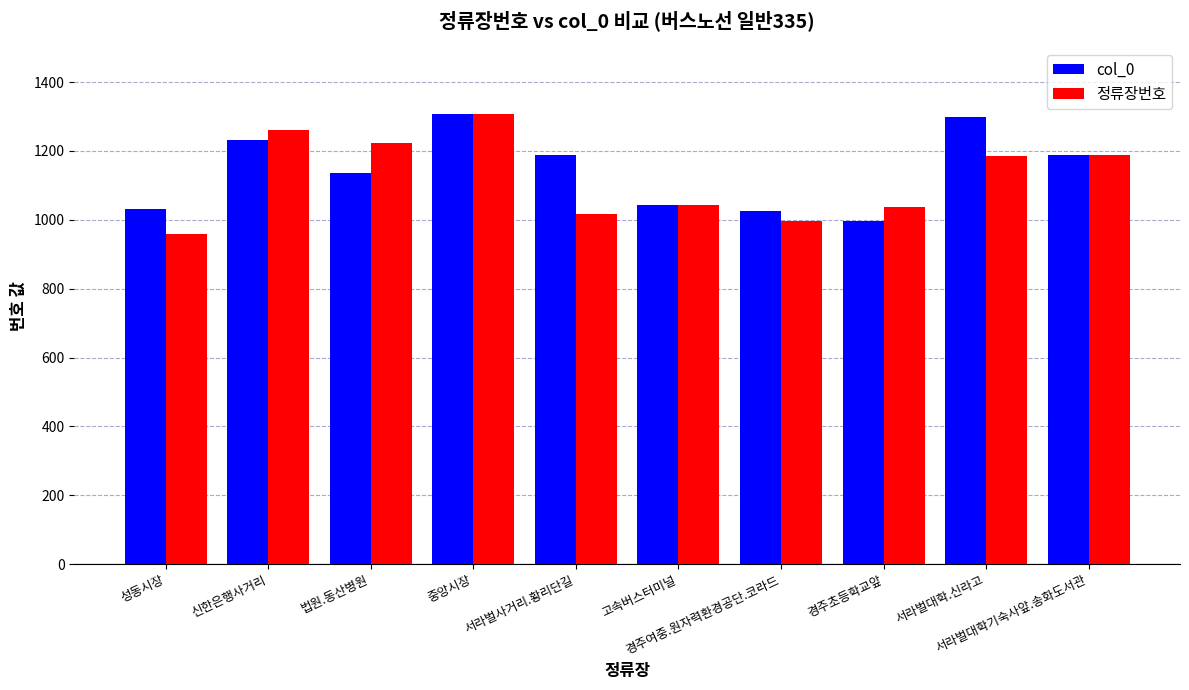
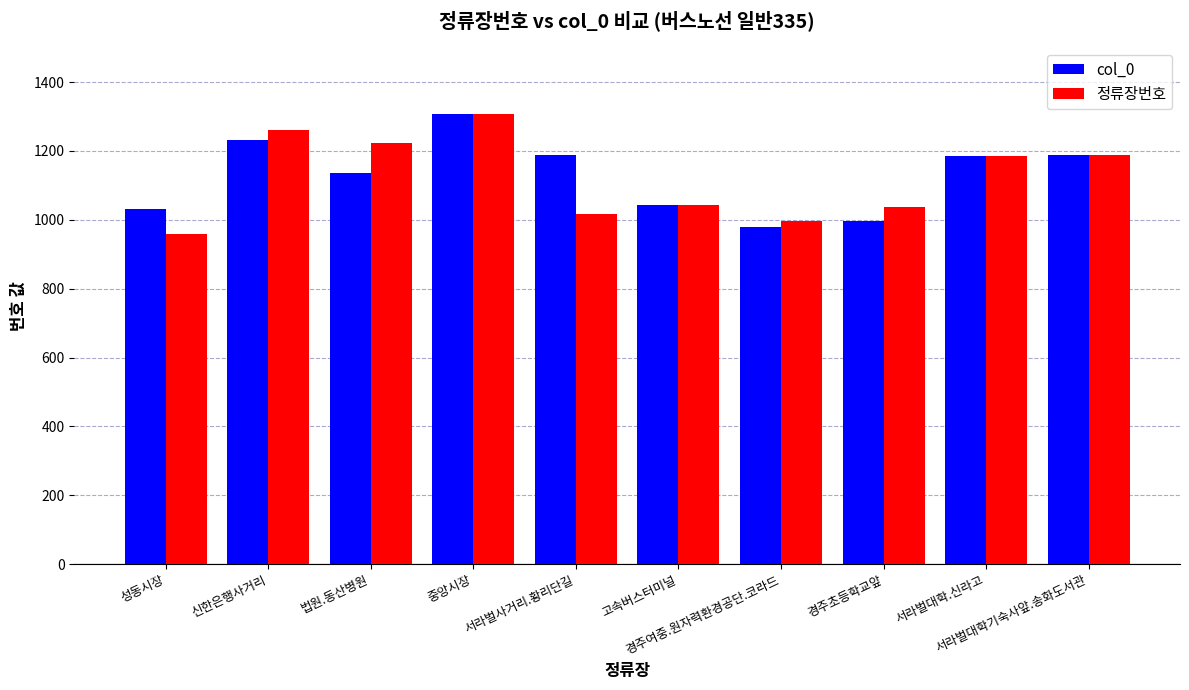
col_0, 경주여중.원자력환경공단.코라드: 1030 -> 980
col_0, 서라벌대학.신라고: 1300 -> 1190
